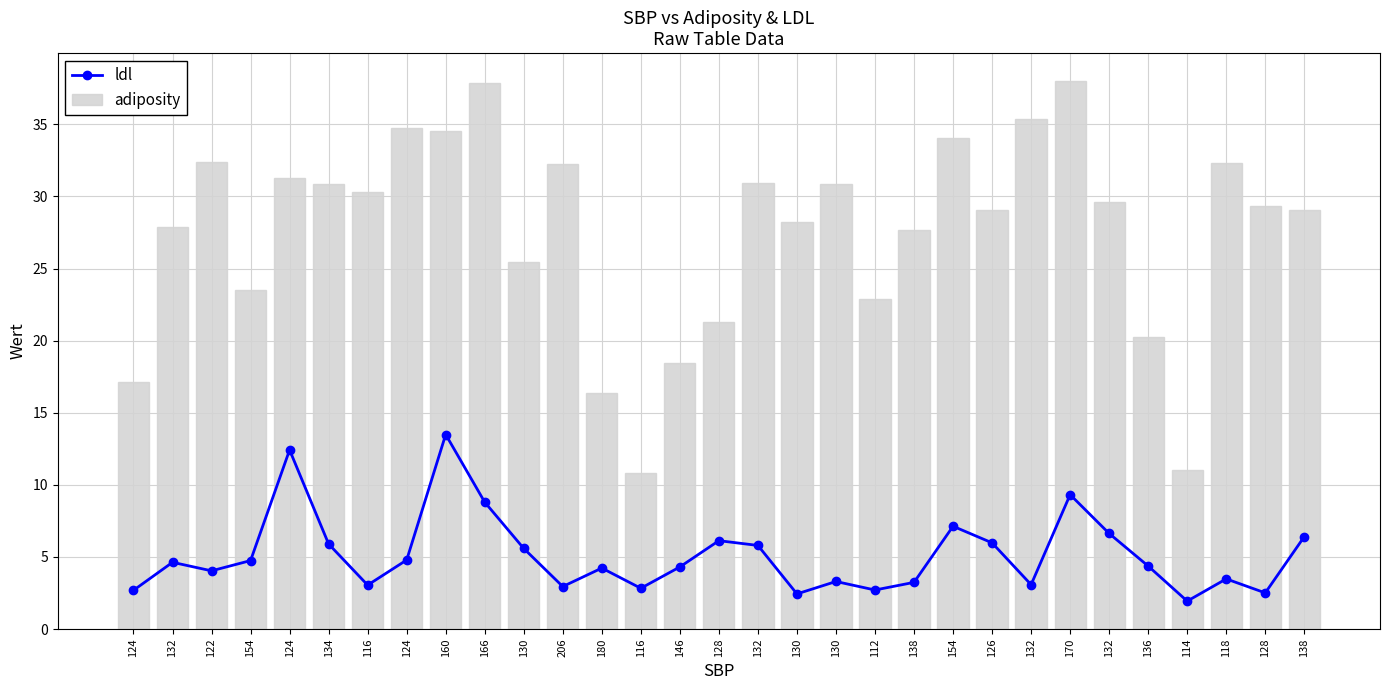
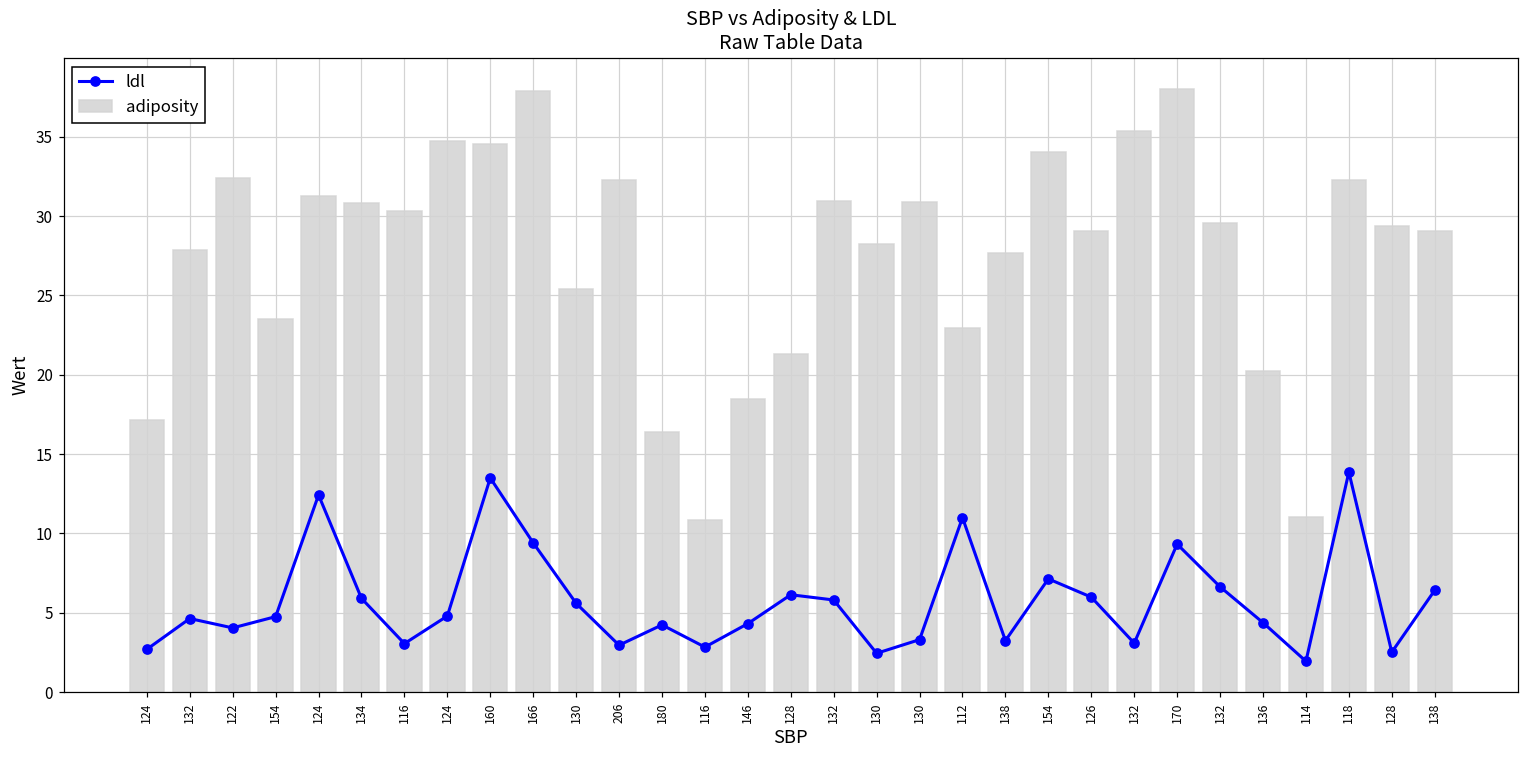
ldl, 166: 8.8 -> 9.4
ldl, 112: 2.7 -> 11.0
ldl, 118: 3.5 -> 13.9
